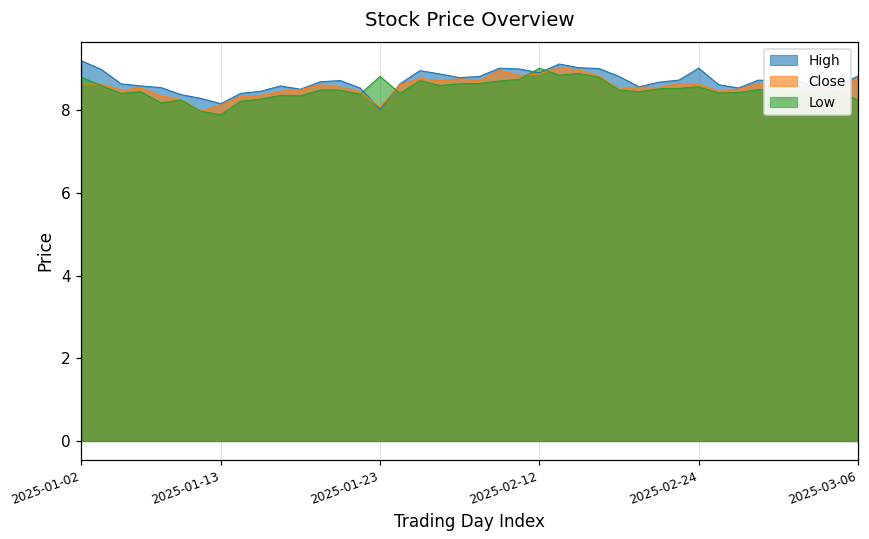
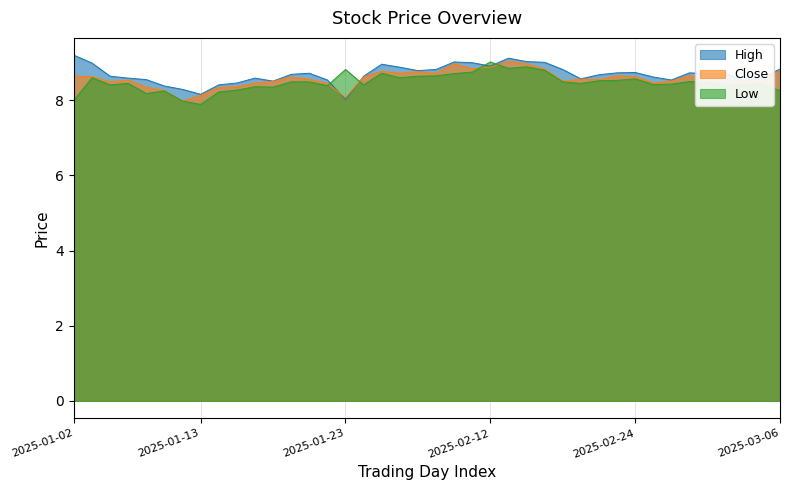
Low, 2025-01-02: 8.8 -> 8.0
High, 2025-02-24: 9.0 -> 8.7
